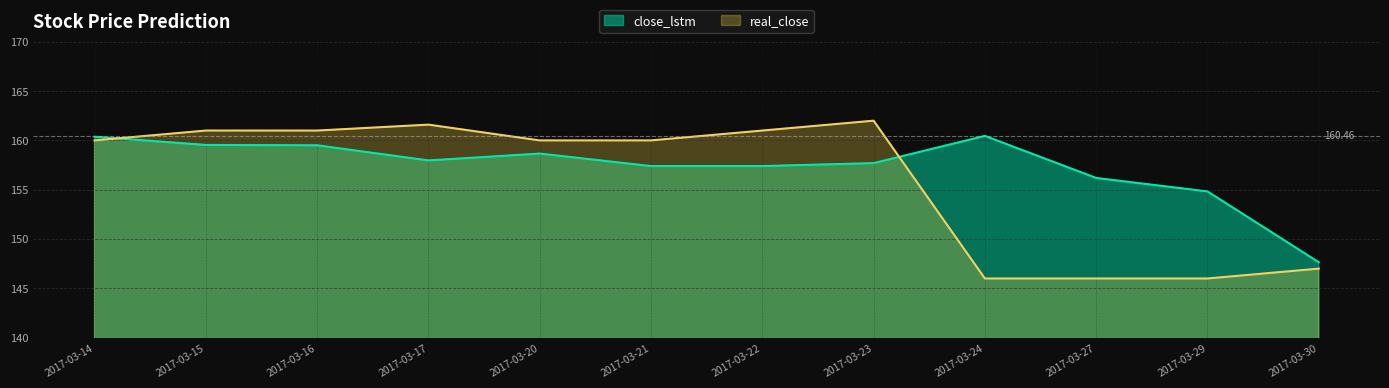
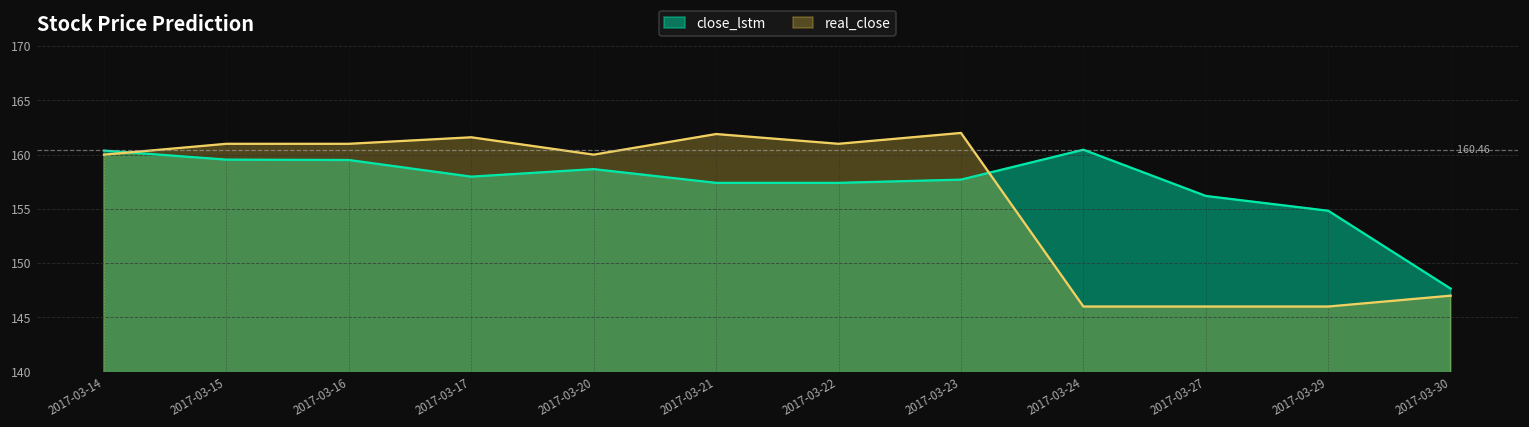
real_close, 2017-03-21: 160 -> 162
